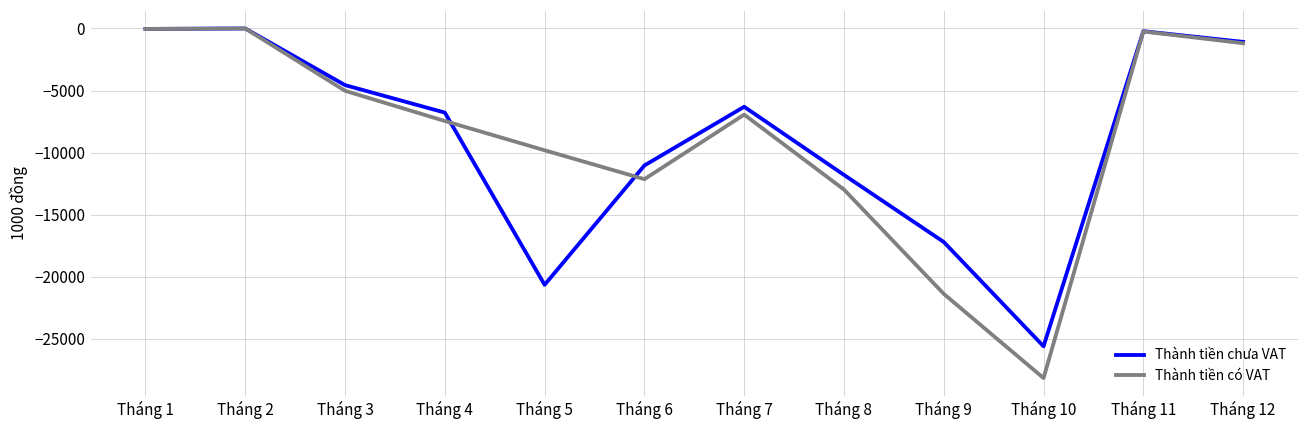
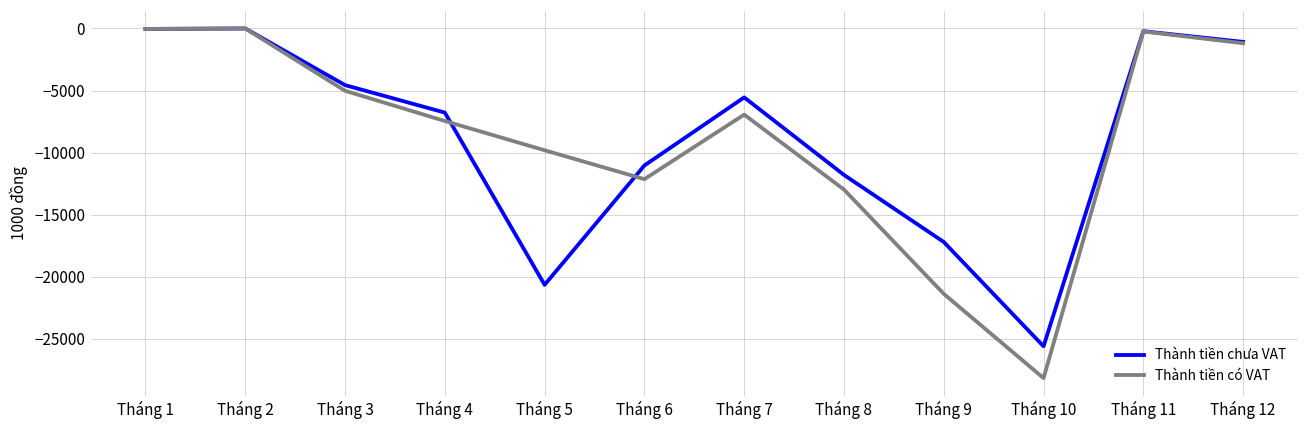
Thành tiền chưa VAT, Tháng 7: -6300 -> -5500
